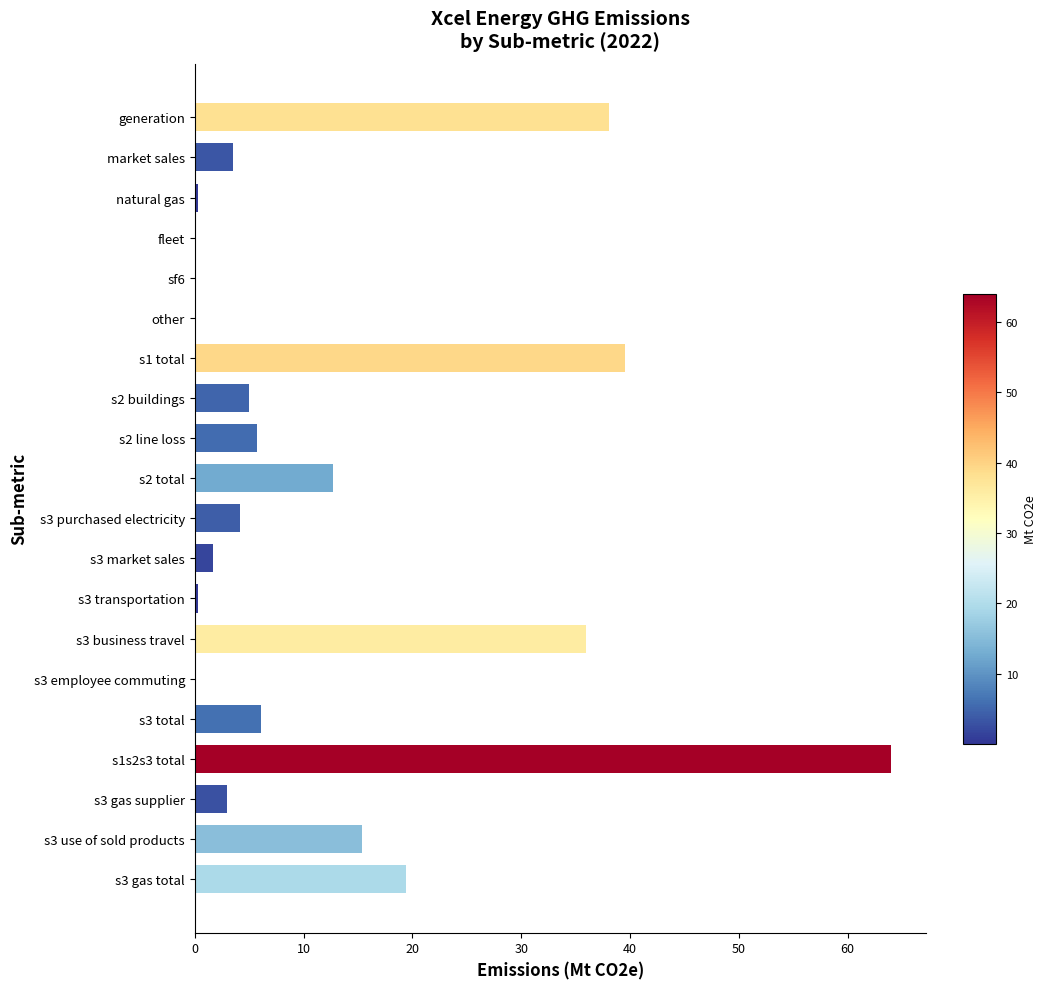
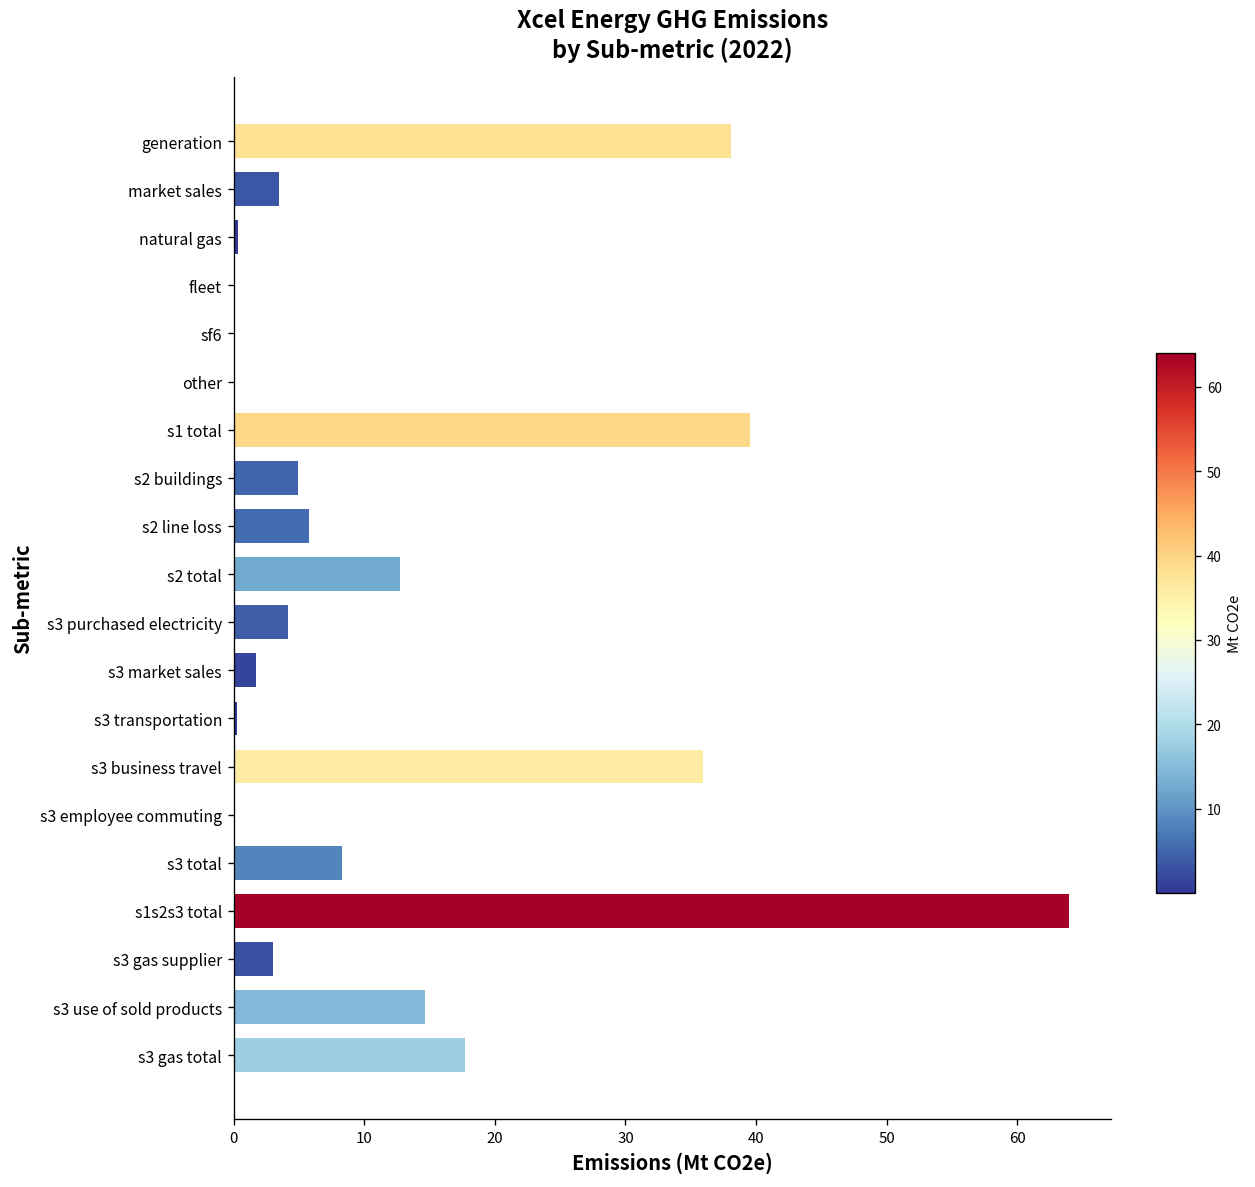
s3 total: 6.1 -> 8.3
s3 use of sold products: 15.4 -> 14.7
s3 gas total: 19.4 -> 17.7
